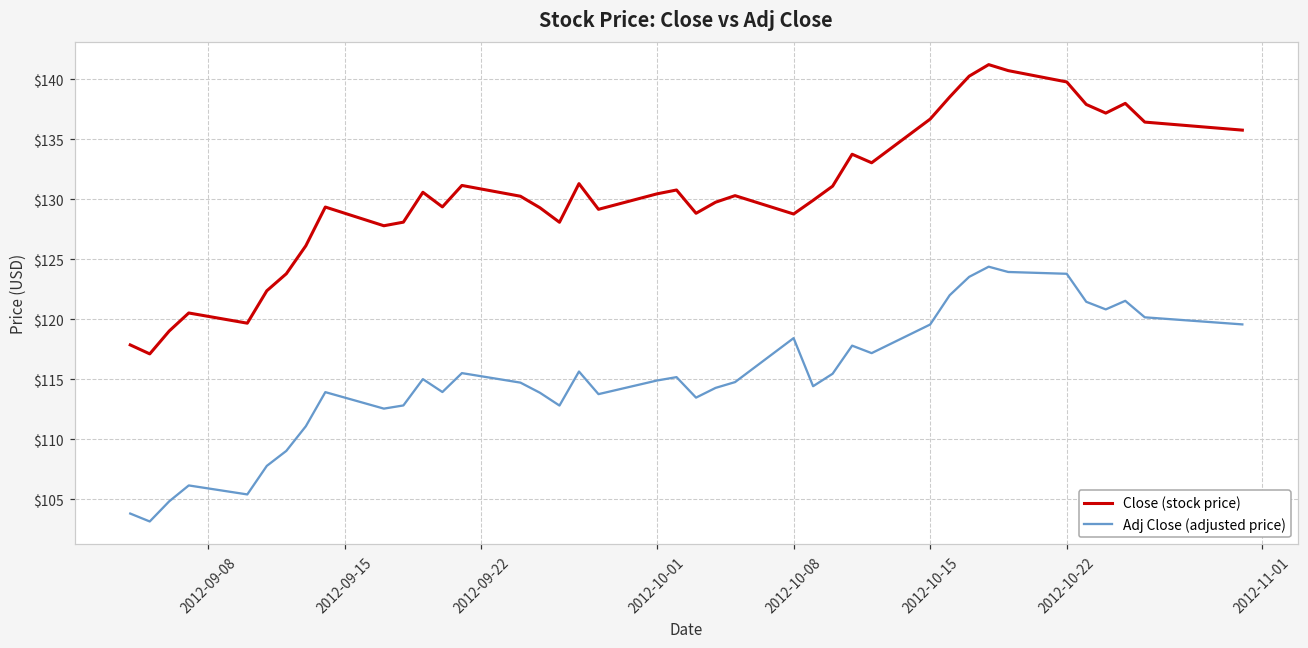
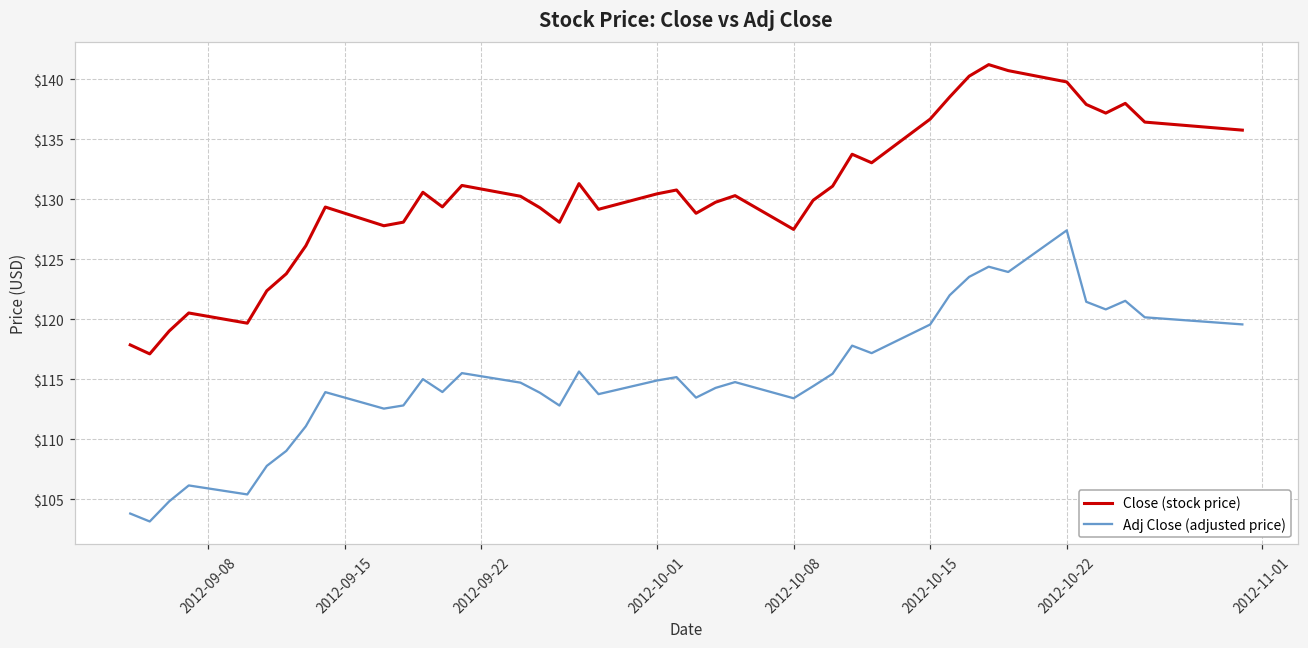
Close (stock price), 2012-10-08: $128.8 -> $127.5
Adj Close (adjusted price), 2012-10-08: $118.4 -> $113.4
Adj Close (adjusted price), 2012-10-22: $123.8 -> $127.4
